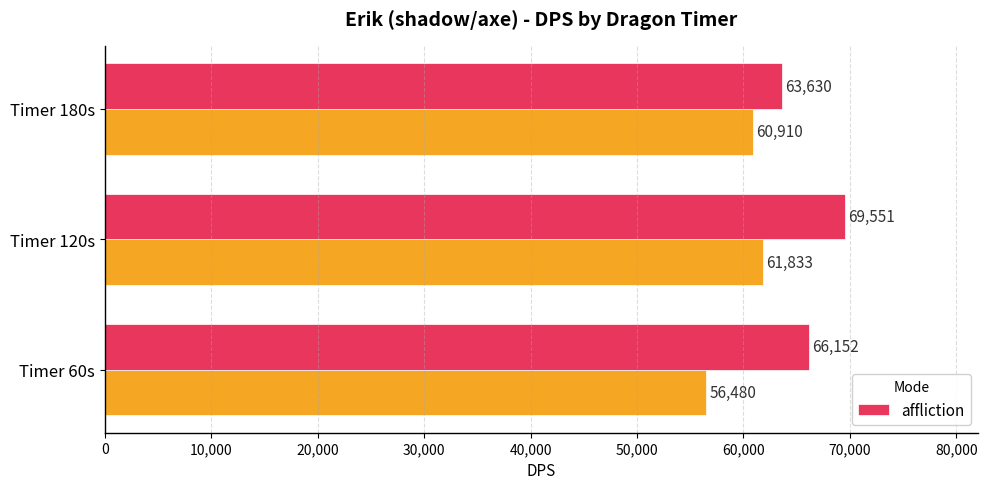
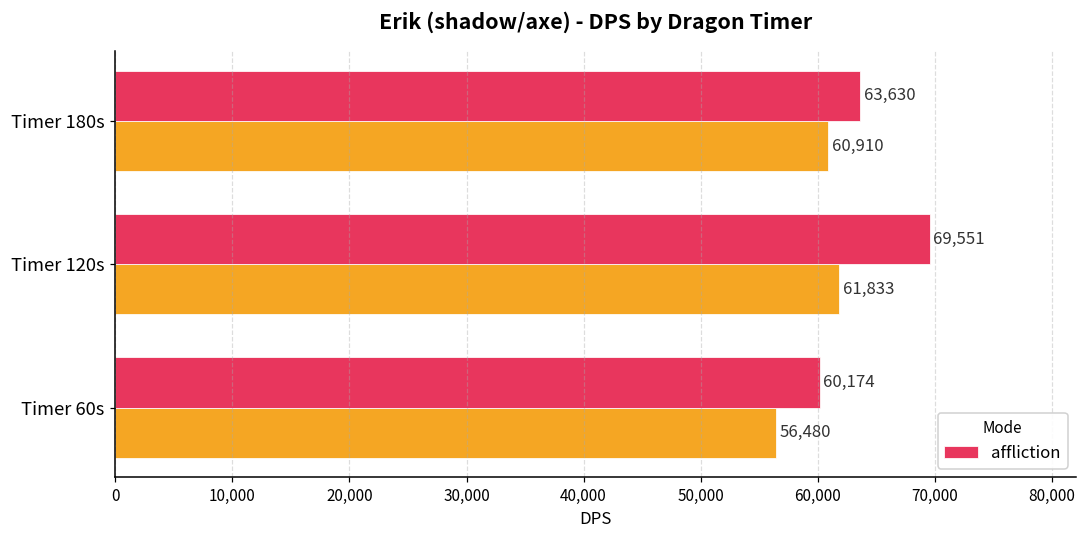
affliction, Timer 60s: 66,152 -> 60,174
